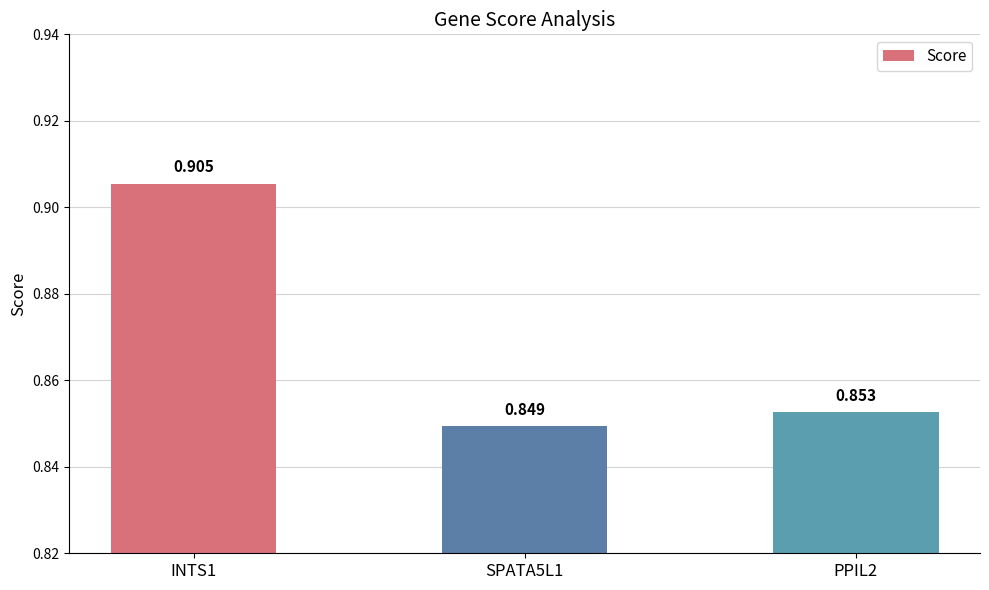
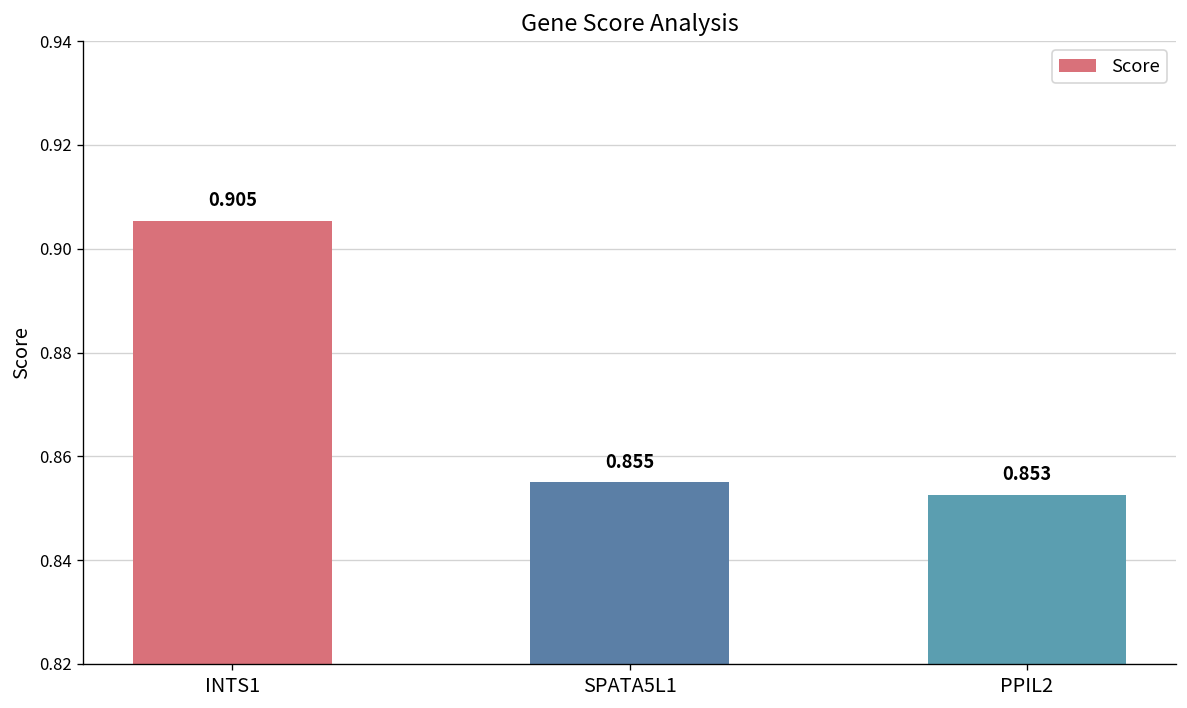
SPATA5L1: 0.849 -> 0.855
